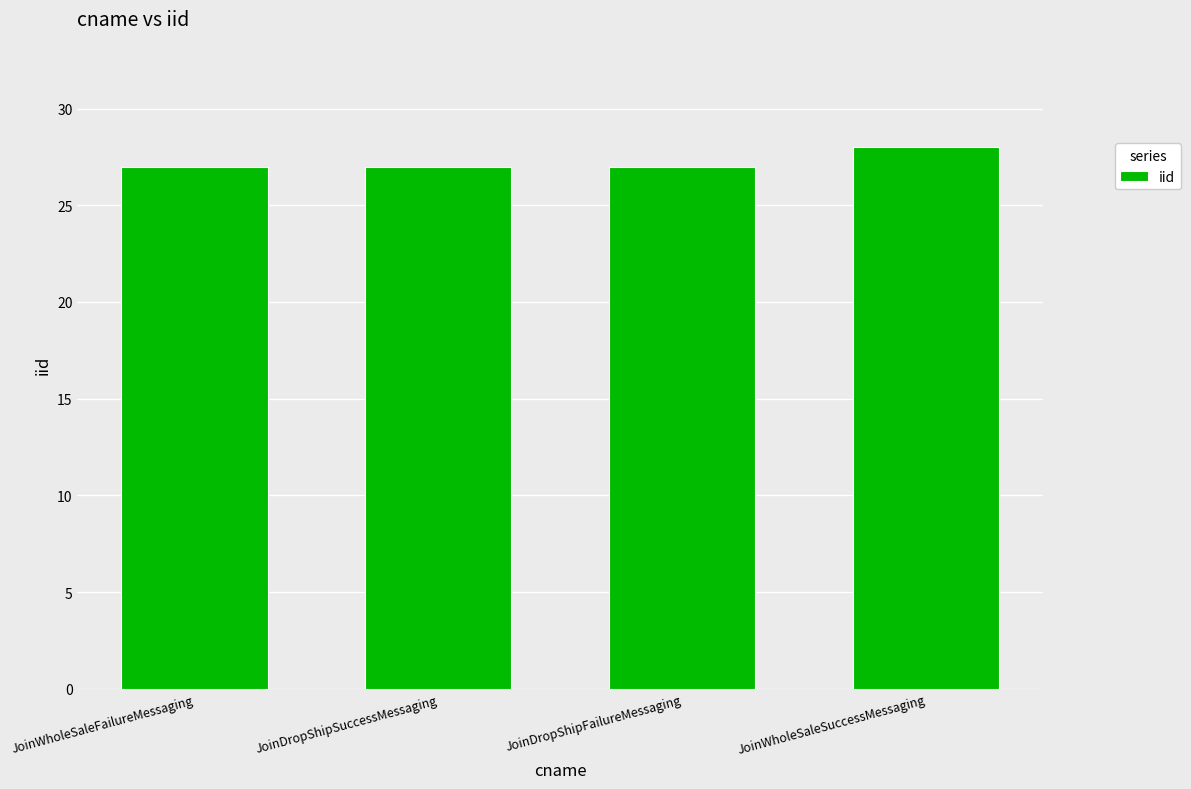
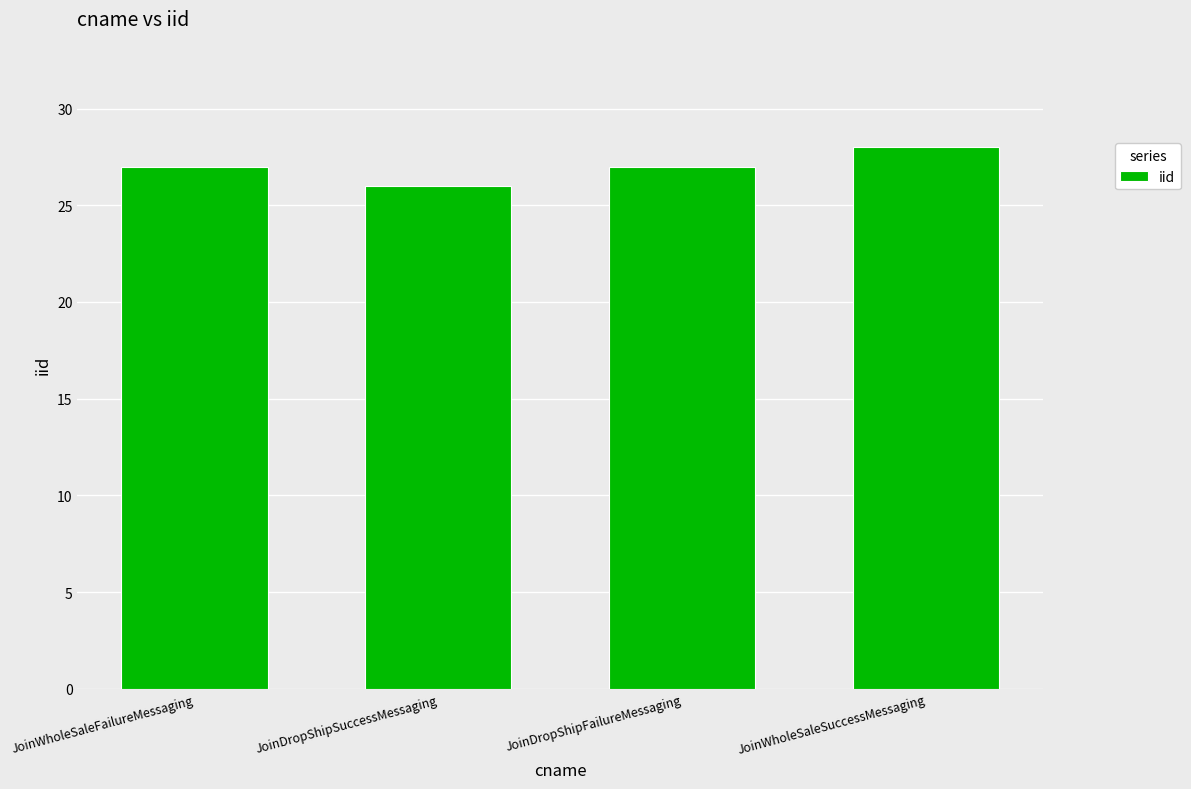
JoinDropShipSuccessMessaging: 27 -> 26
